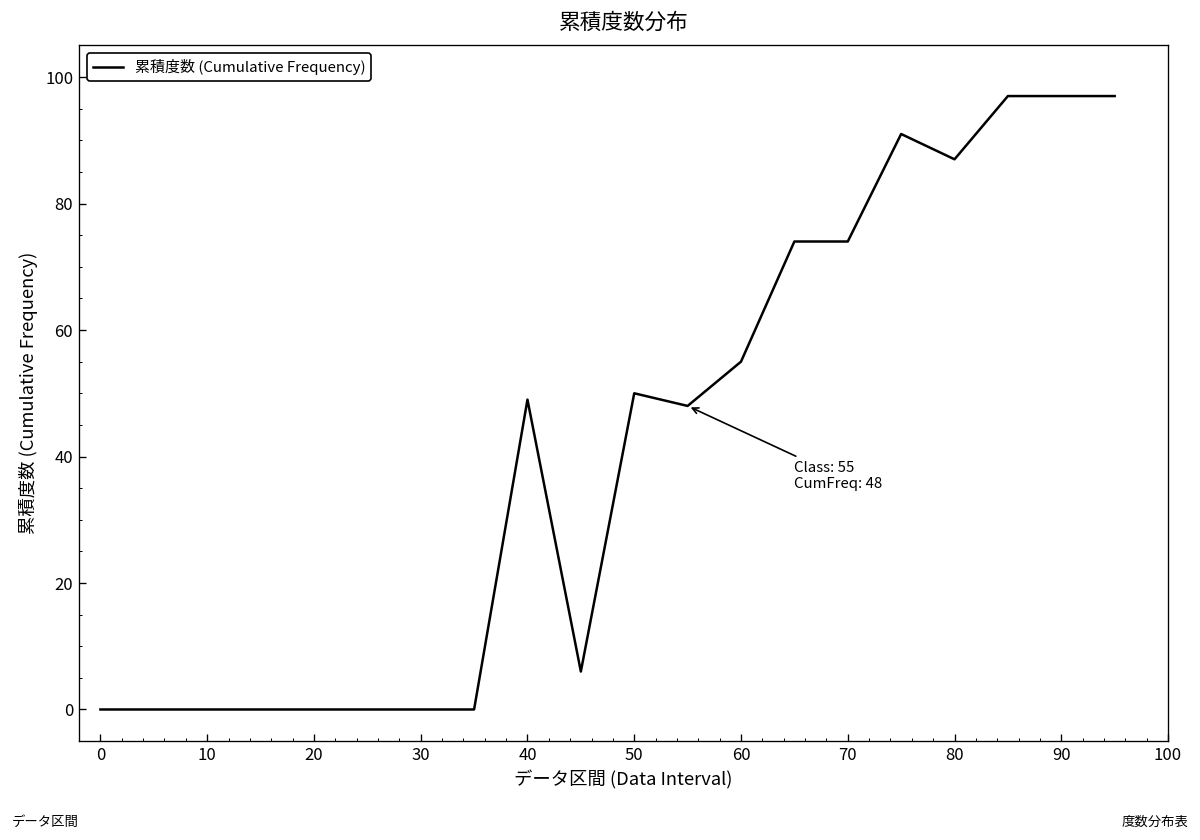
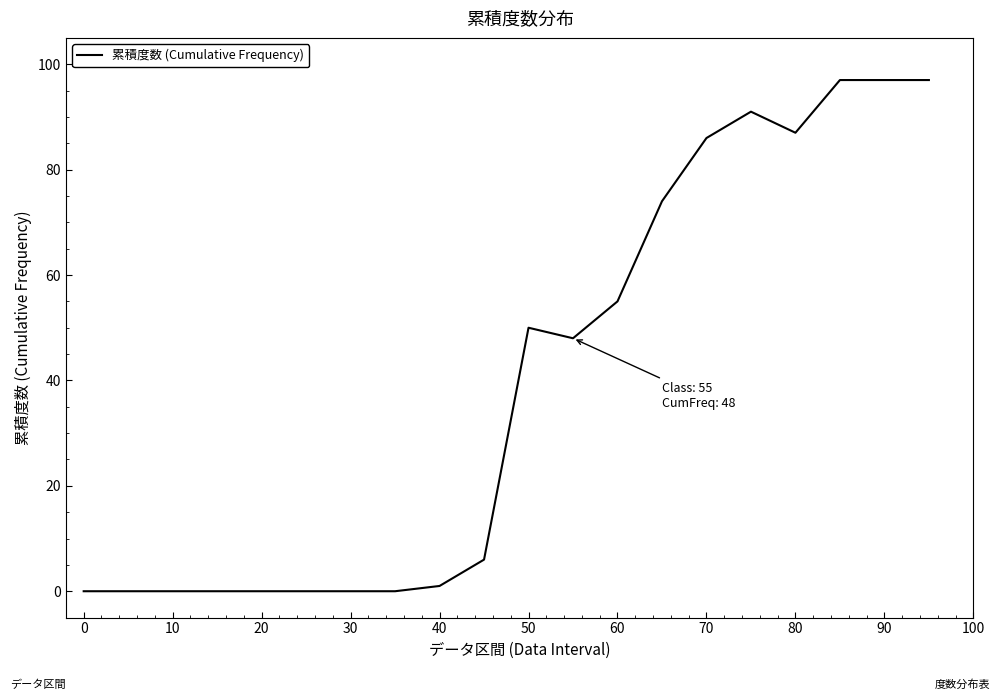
40: 49 -> 1
70: 74 -> 86
